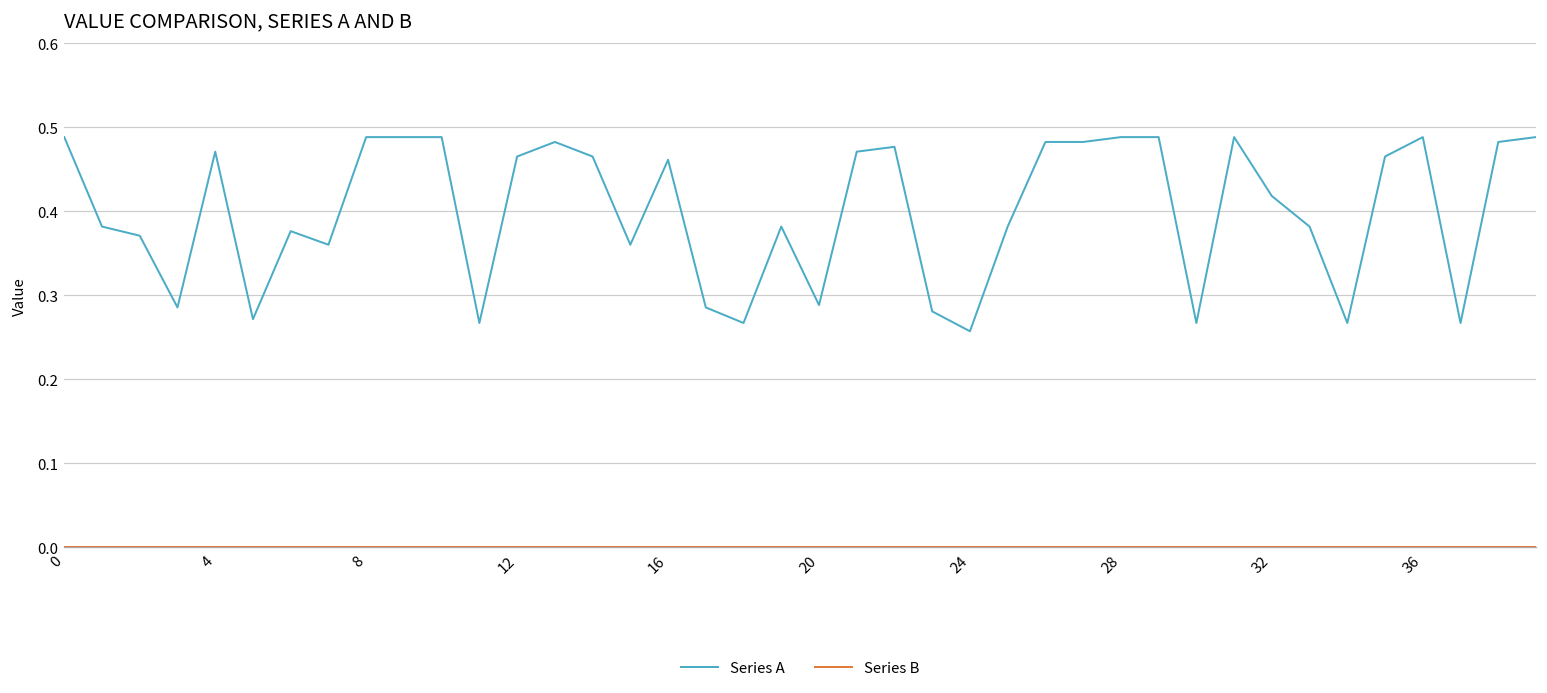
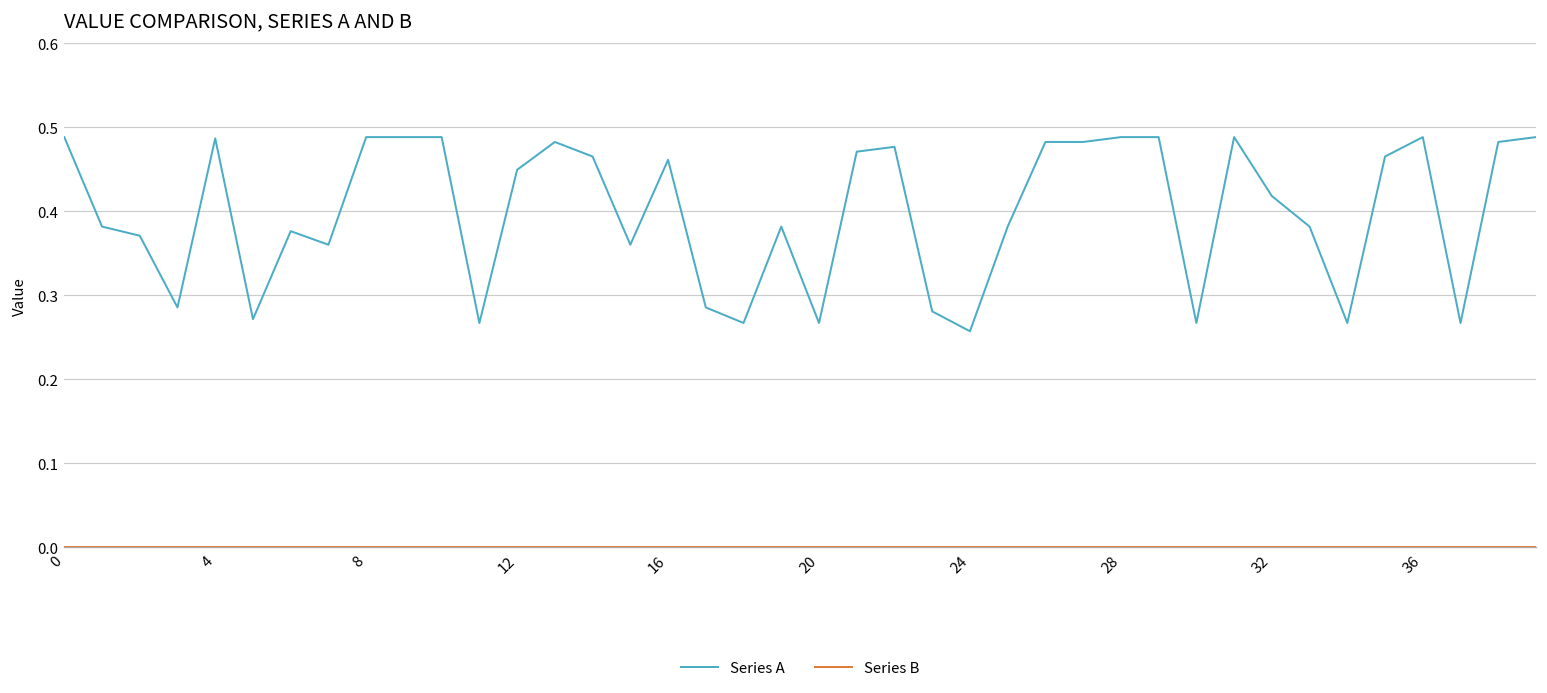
Series A, 4: 0.47 -> 0.49
Series A, 12: 0.47 -> 0.45
Series A, 20: 0.29 -> 0.27
